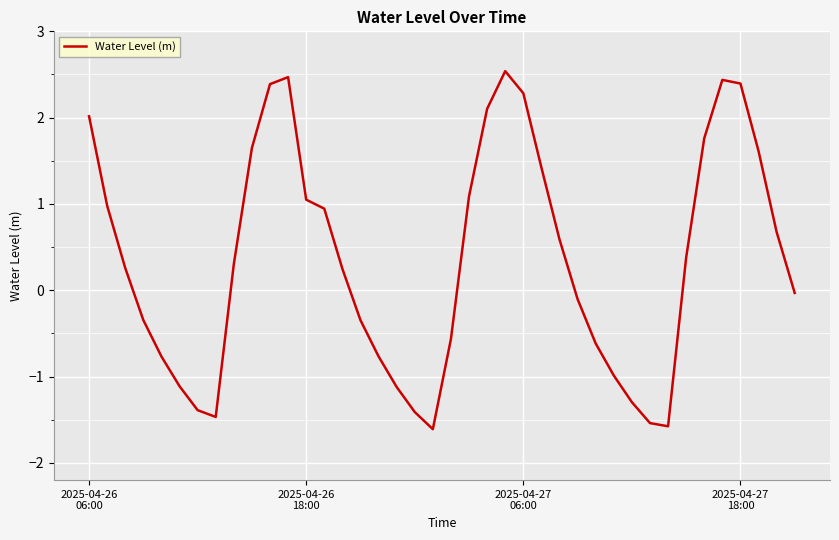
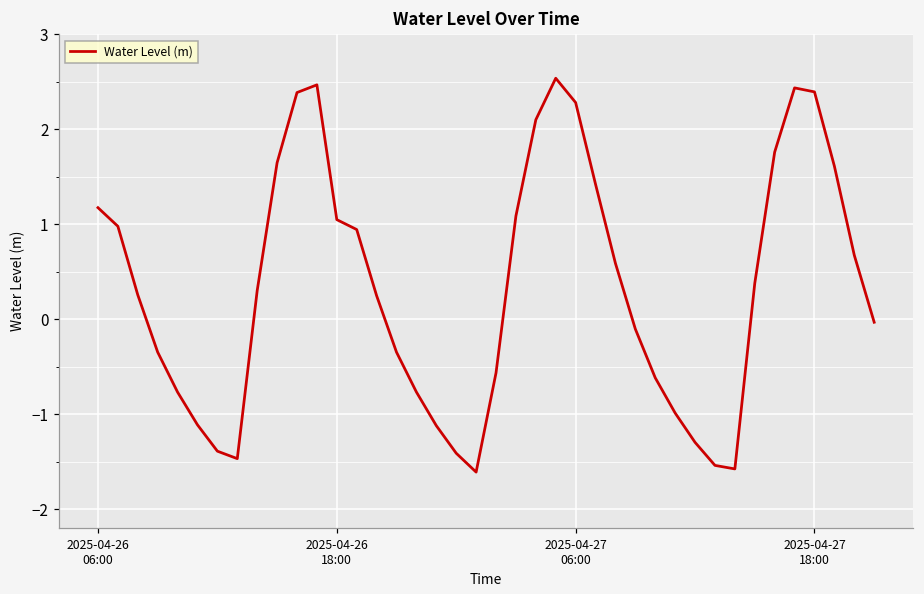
2025-04-26 06:00: 2.0 -> 1.2
